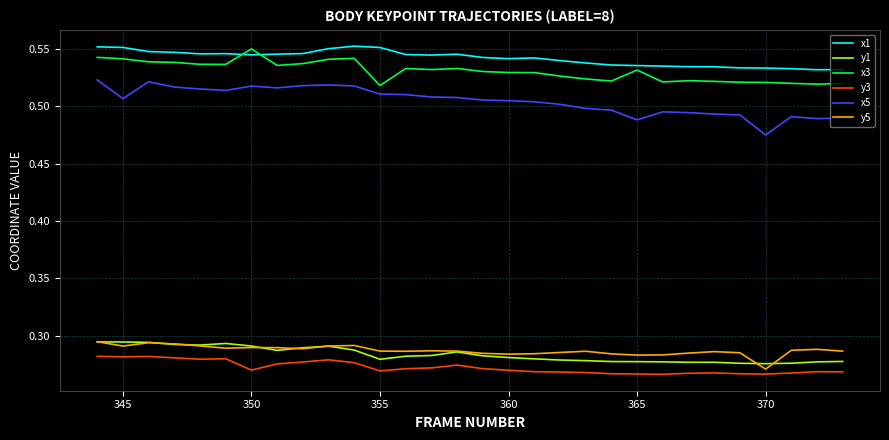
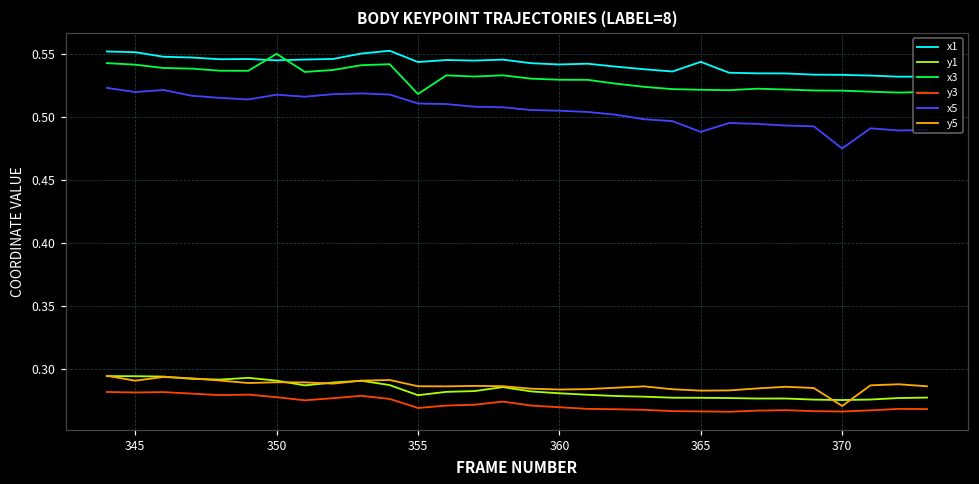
x5, 345: 0.507 -> 0.520
y3, 350: 0.270 -> 0.278
x1, 355: 0.551 -> 0.543
x1, 365: 0.535 -> 0.544
x3, 365: 0.532 -> 0.521
